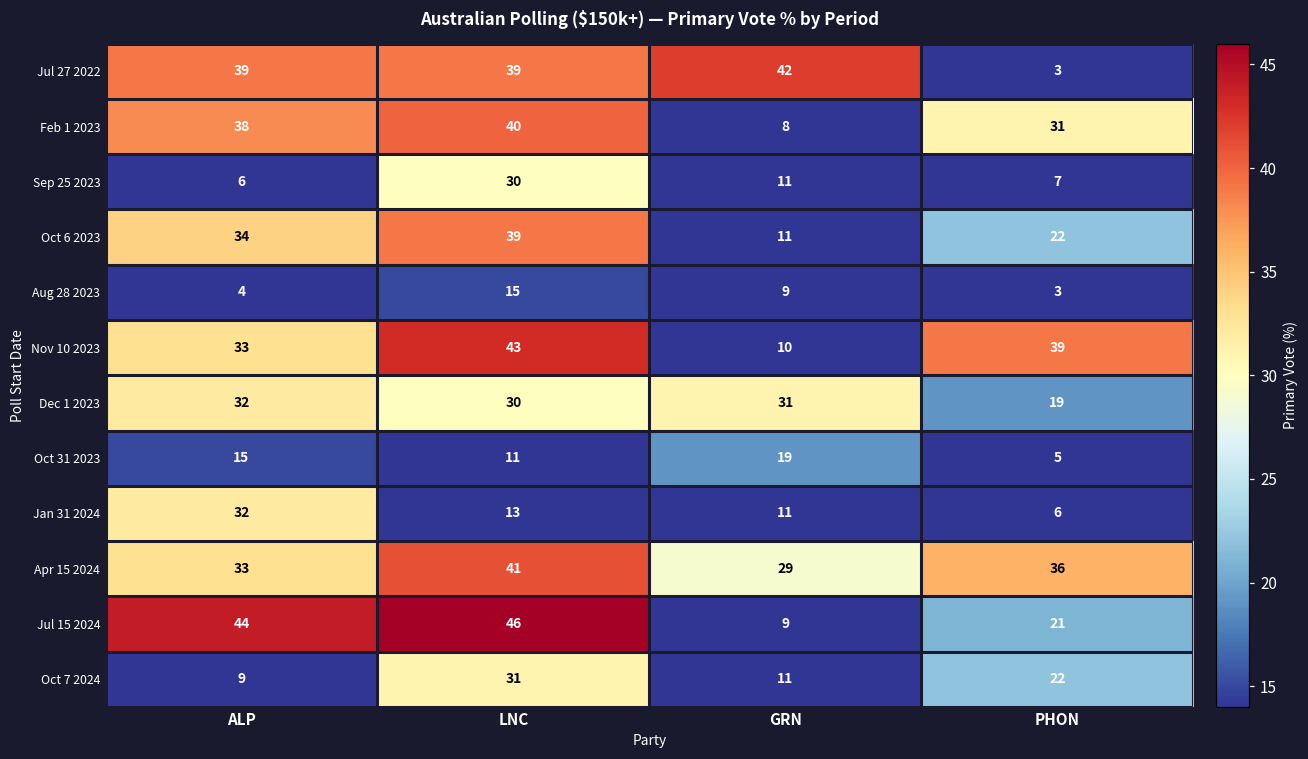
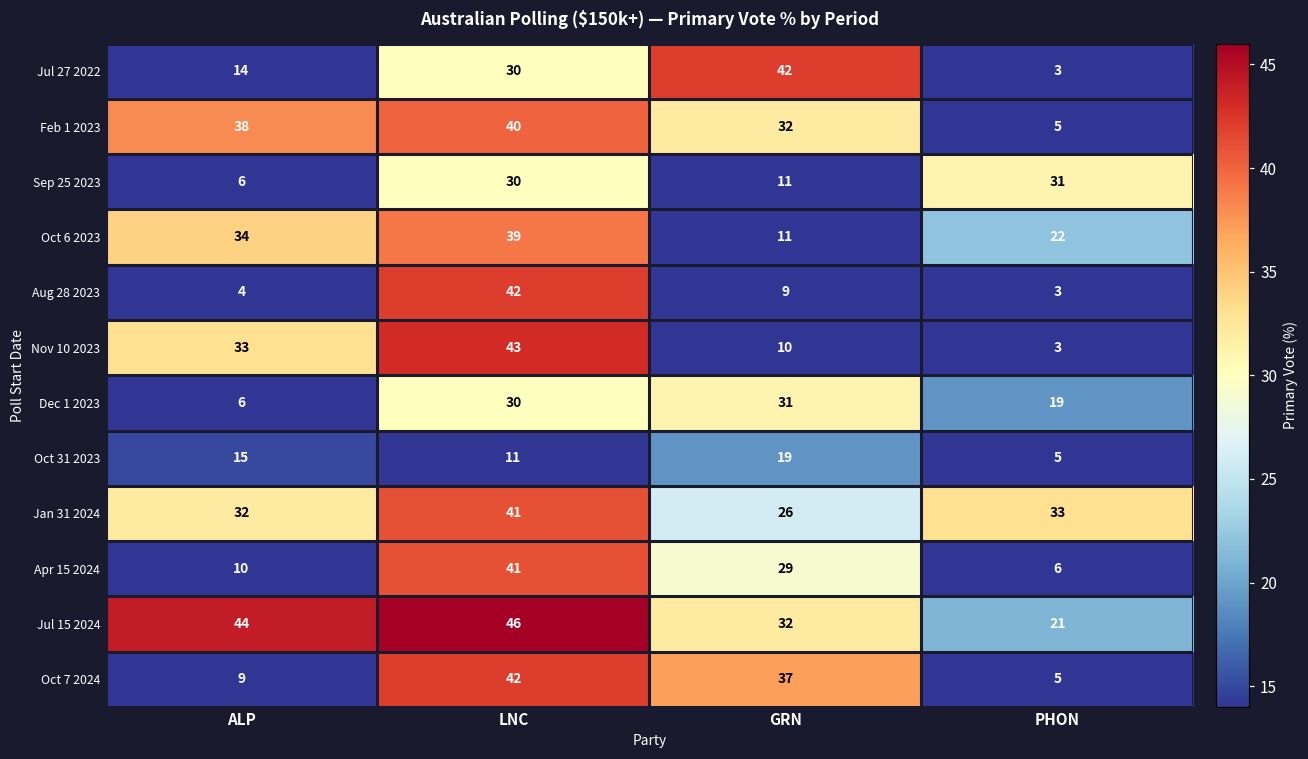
Jul 27 2022, ALP: 39 -> 14
Jul 27 2022, LNC: 39 -> 30
Feb 1 2023, GRN: 8 -> 32
Feb 1 2023, PHON: 31 -> 5
Sep 25 2023, PHON: 7 -> 31
Aug 28 2023, LNC: 15 -> 42
Nov 10 2023, PHON: 39 -> 3
Dec 1 2023, ALP: 32 -> 6
Jan 31 2024, LNC: 13 -> 41
Jan 31 2024, GRN: 11 -> 26
Jan 31 2024, PHON: 6 -> 33
Apr 15 2024, ALP: 33 -> 10
Apr 15 2024, PHON: 36 -> 6
Jul 15 2024, GRN: 9 -> 32
Oct 7 2024, LNC: 31 -> 42
Oct 7 2024, GRN: 11 -> 37
Oct 7 2024, PHON: 22 -> 5
